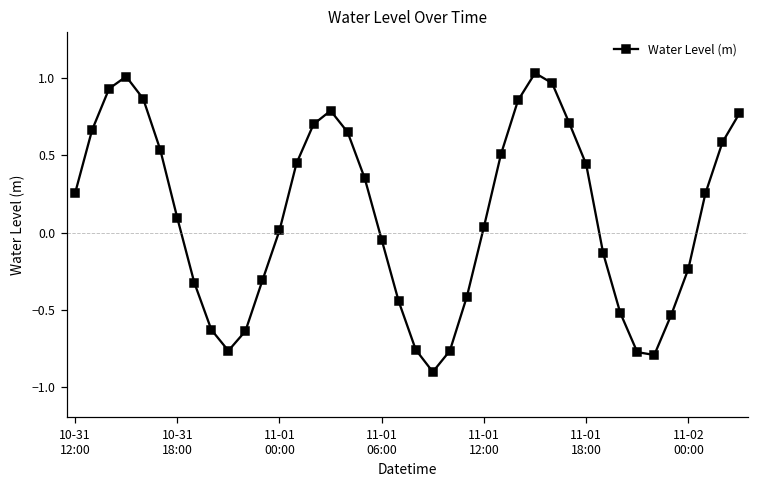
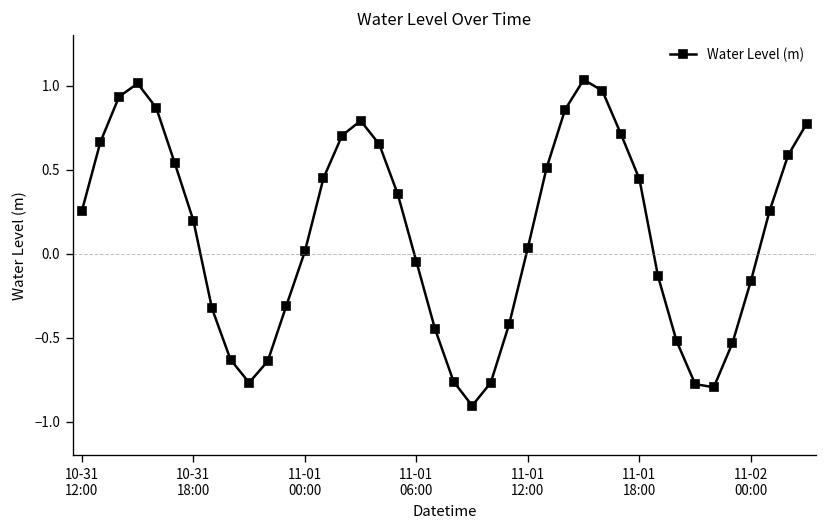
10-31 18:00: 0.10 -> 0.20
11-02 00:00: -0.24 -> -0.16
